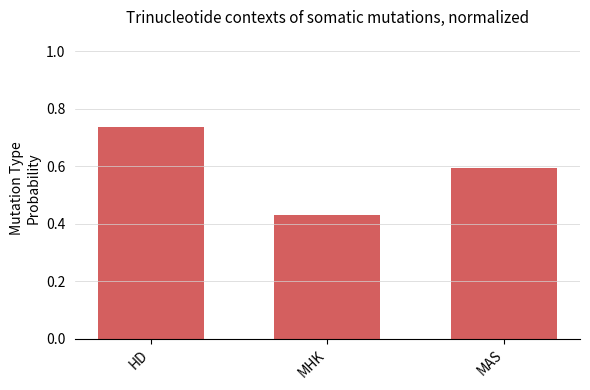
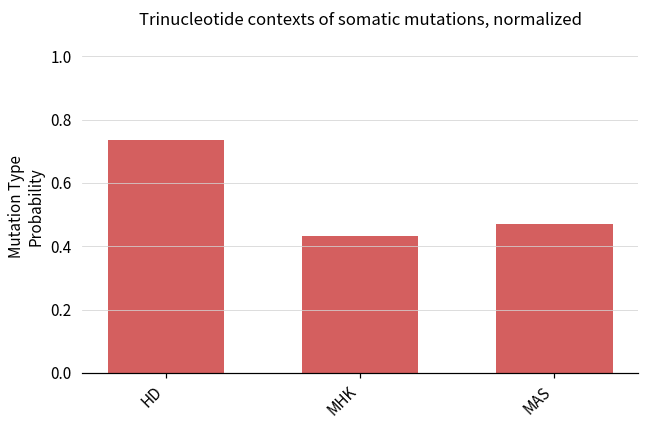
MAS: 0.59 -> 0.47
